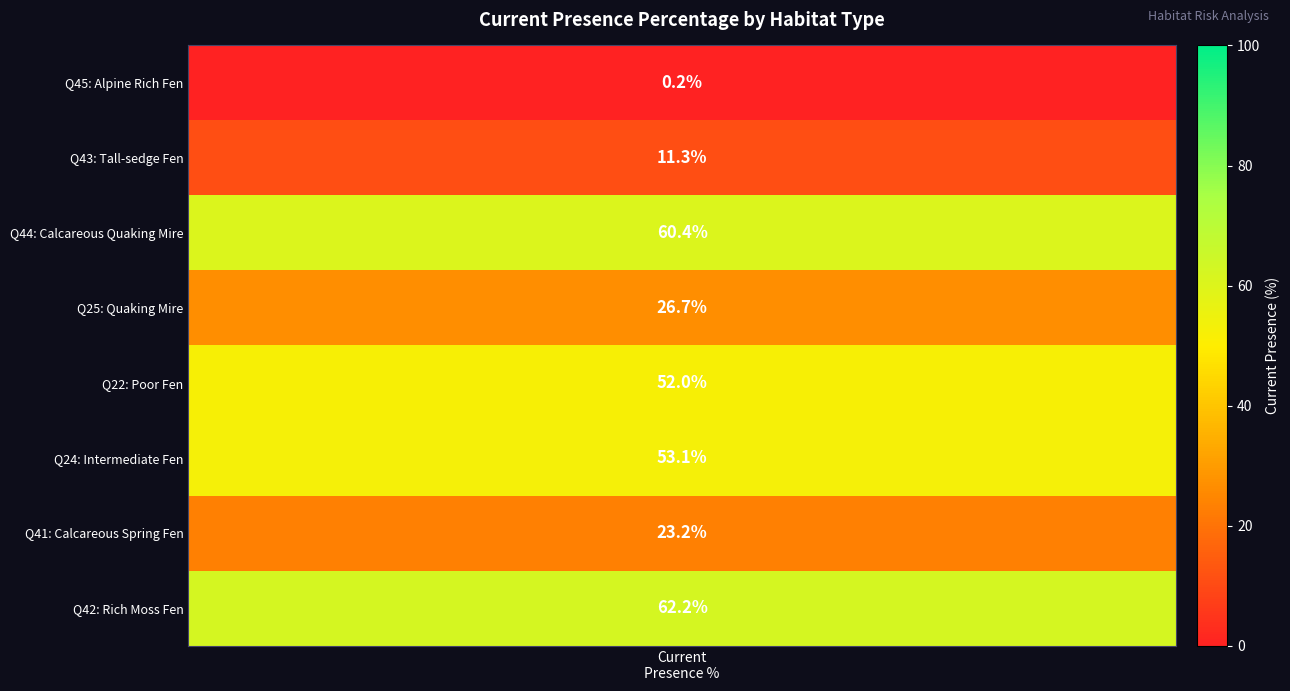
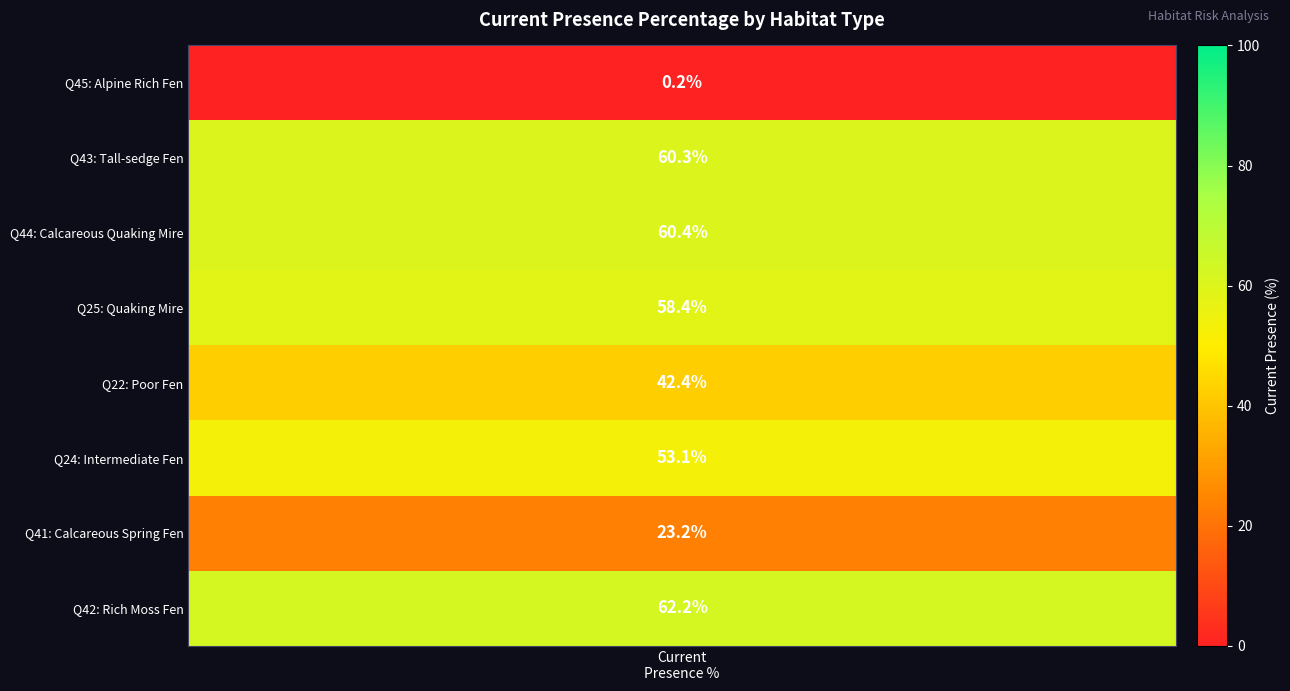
Q43: Tall-sedge Fen, Current Presence %: 11.3% -> 60.3%
Q25: Quaking Mire, Current Presence %: 26.7% -> 58.4%
Q22: Poor Fen, Current Presence %: 52.0% -> 42.4%
